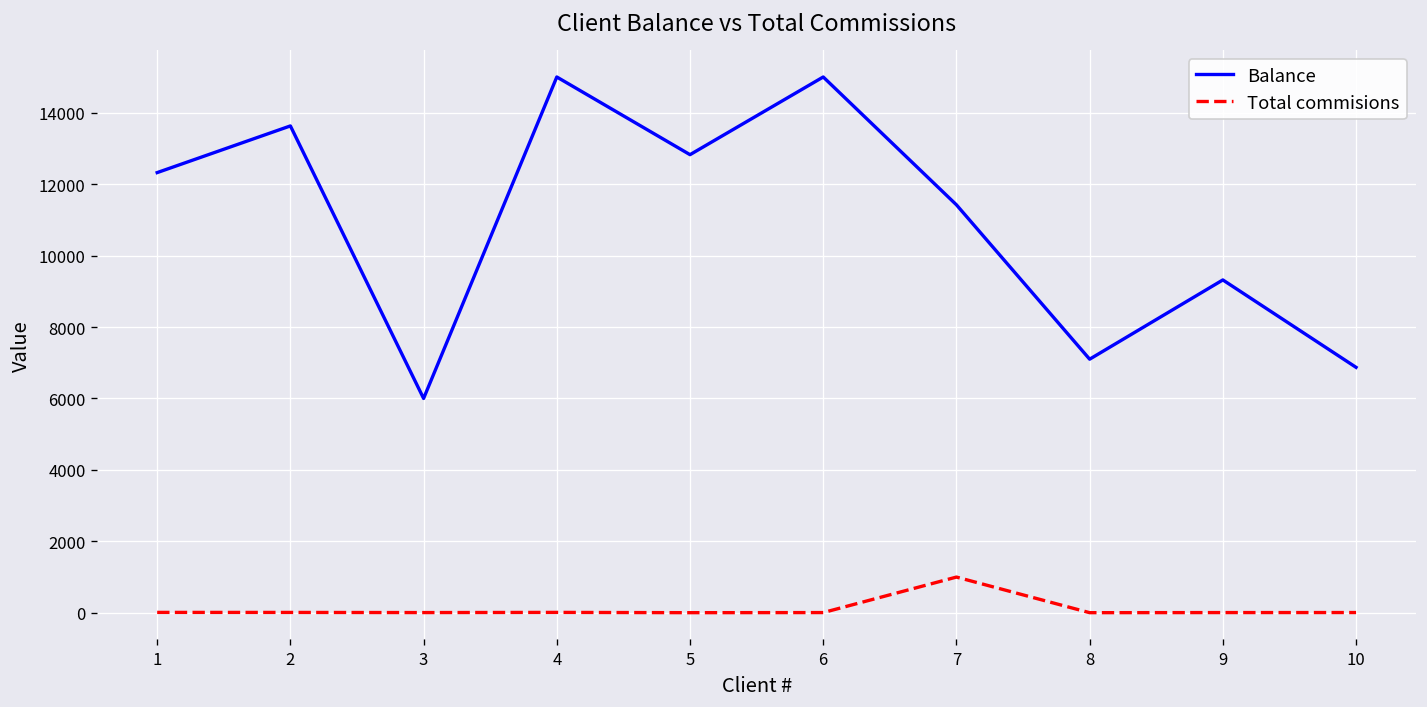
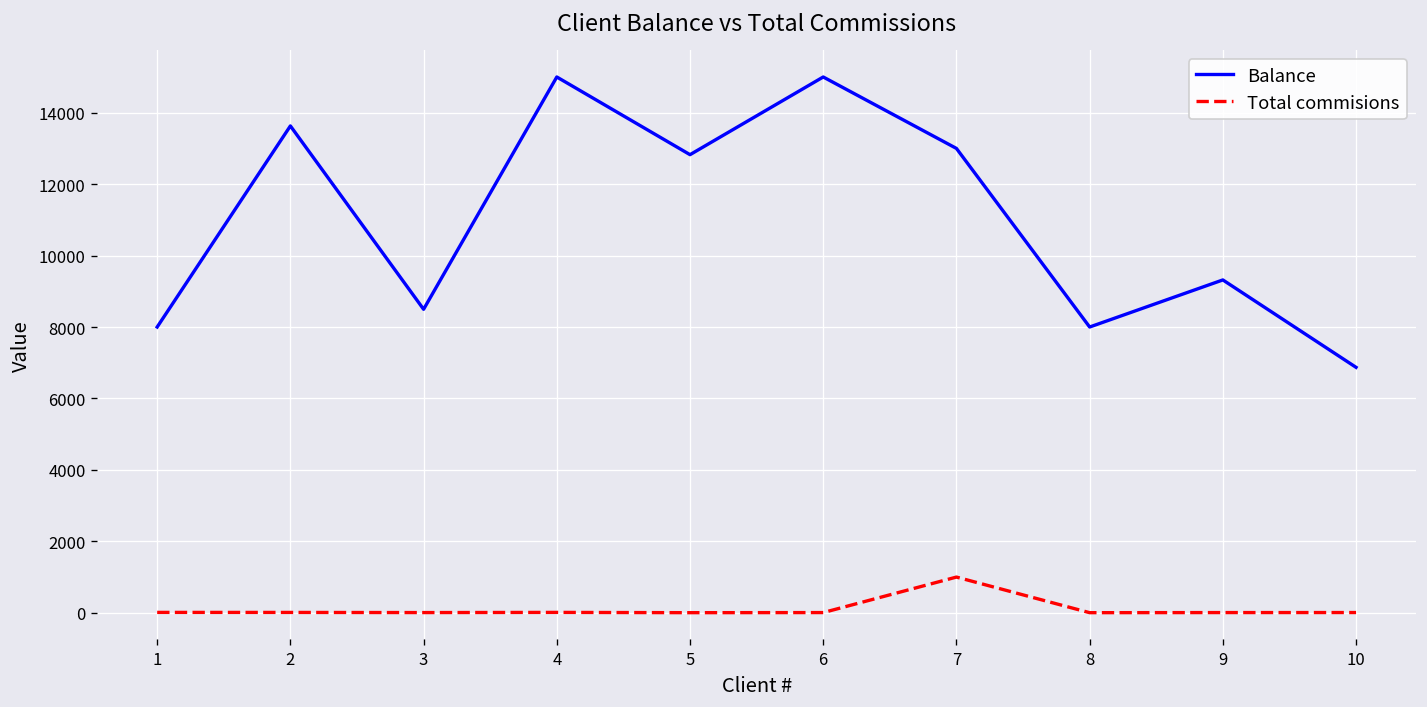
Balance, 1: 12300 -> 8000
Balance, 3: 6000 -> 8500
Balance, 7: 11400 -> 13000
Balance, 8: 7100 -> 8000
